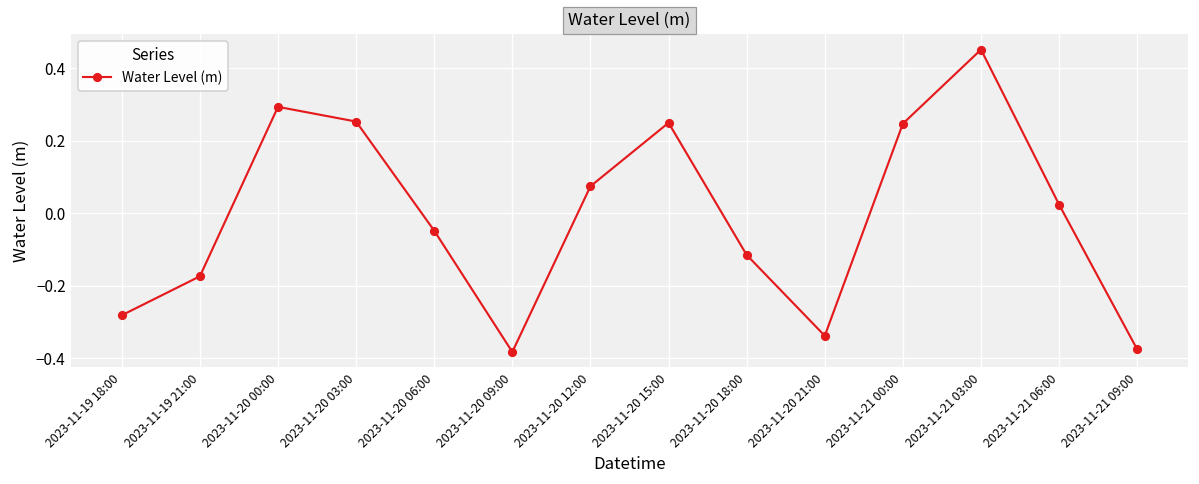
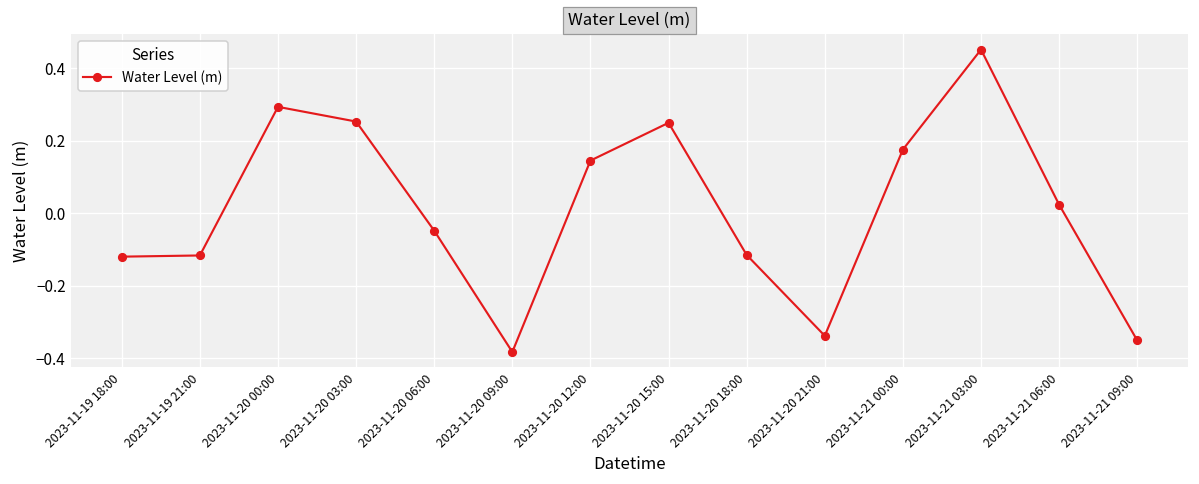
2023-11-19 18:00: -0.28 -> -0.12
2023-11-19 21:00: -0.17 -> -0.12
2023-11-20 12:00: 0.07 -> 0.15
2023-11-21 00:00: 0.25 -> 0.18
2023-11-21 09:00: -0.38 -> -0.35
